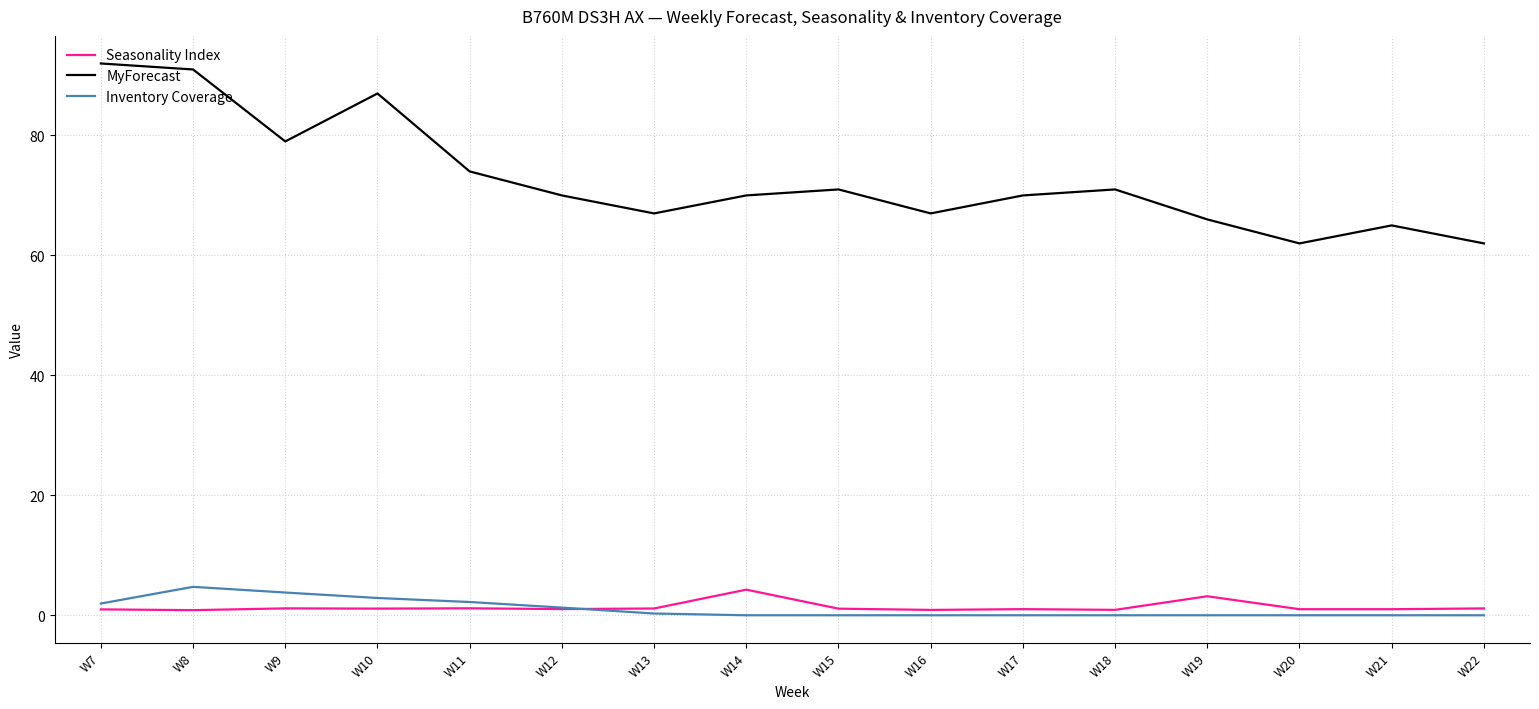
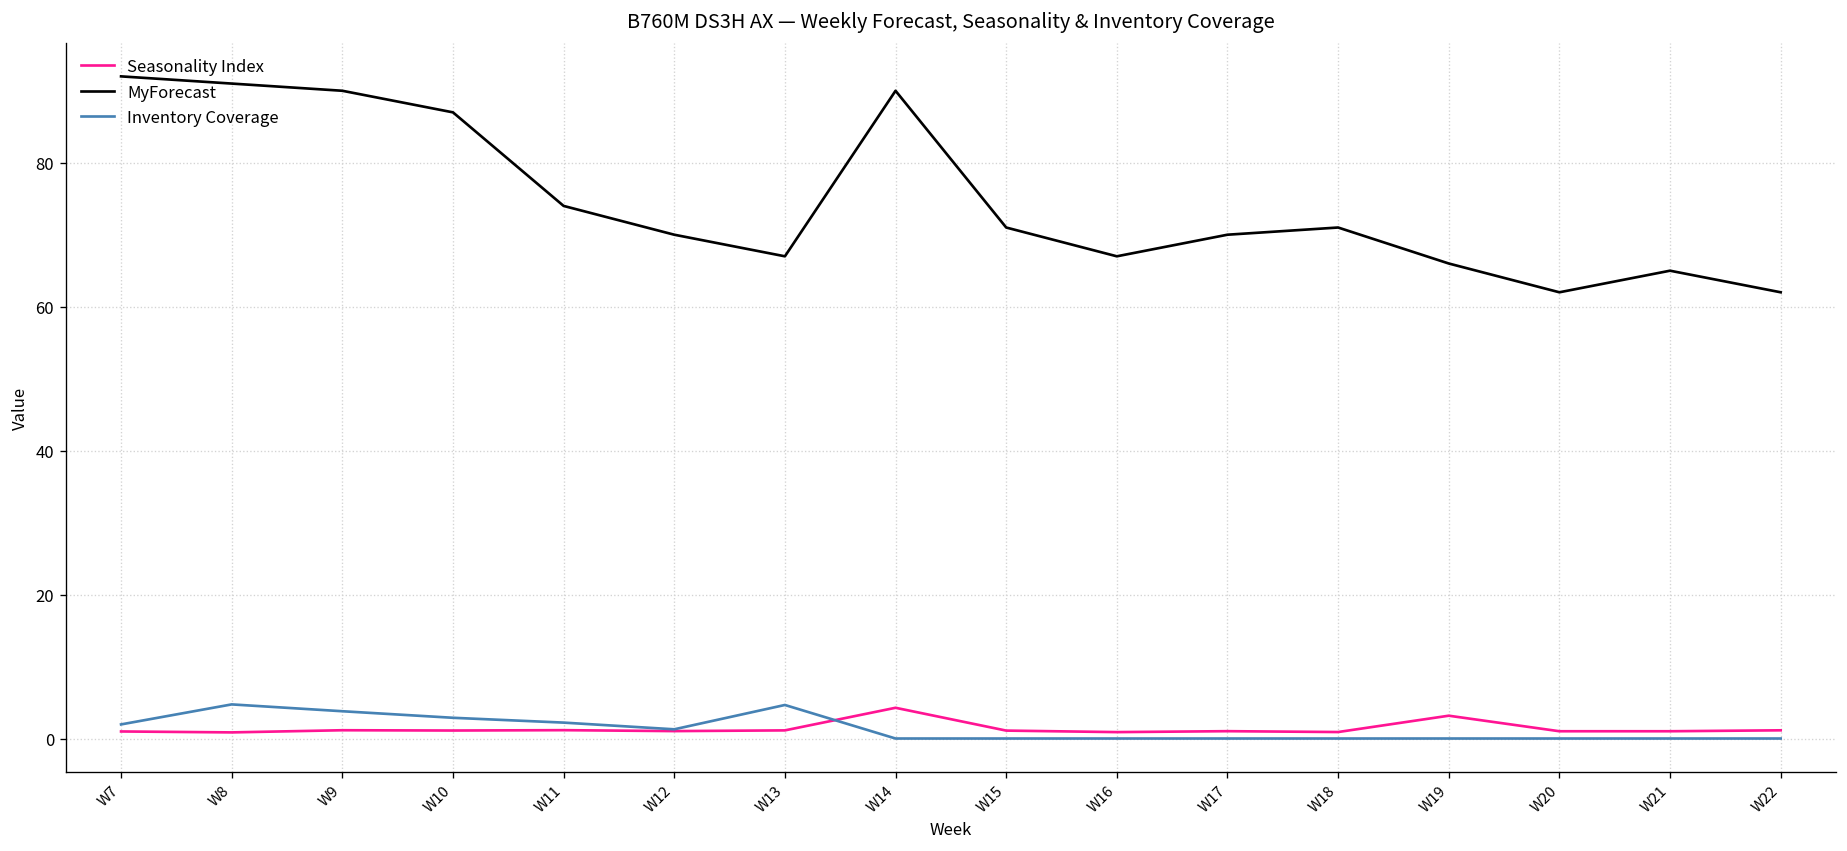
MyForecast, W9: 79 -> 90
Inventory Coverage, W13: 0 -> 5
MyForecast, W14: 70 -> 90
